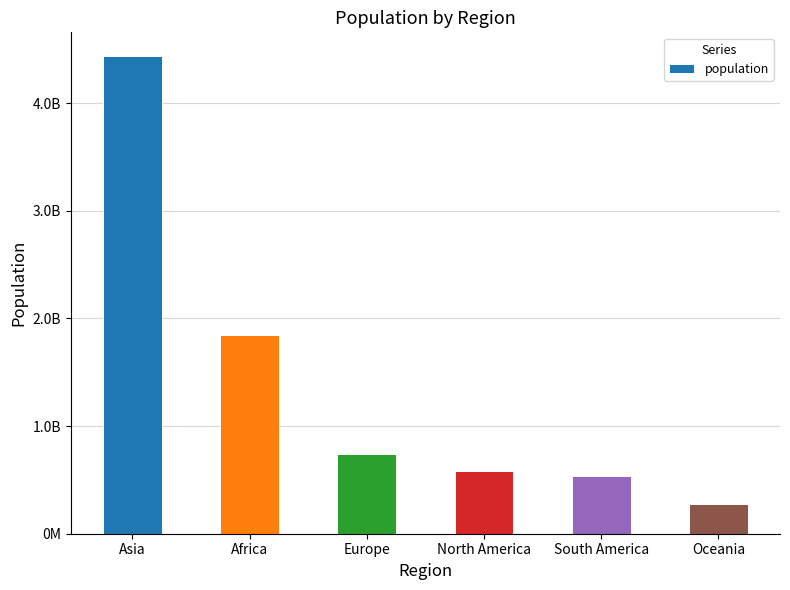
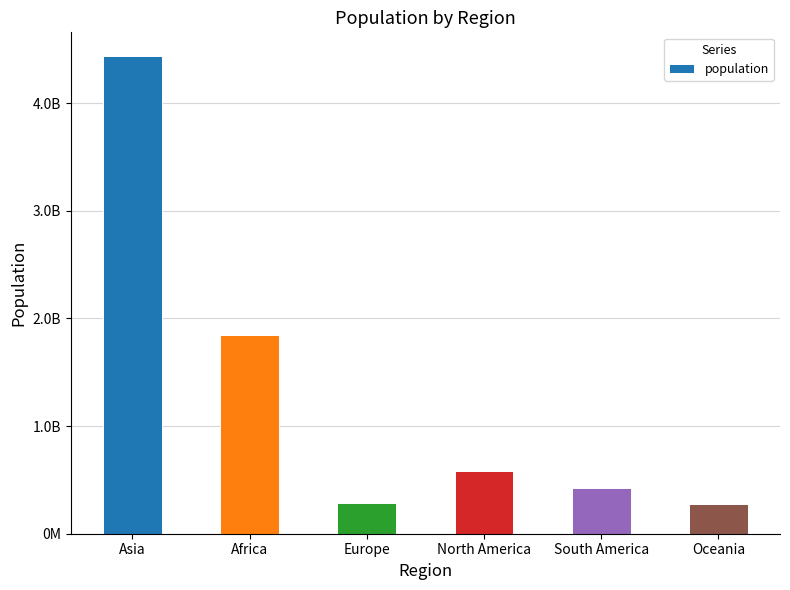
Europe: 740000000 -> 290000000
South America: 530000000 -> 420000000
